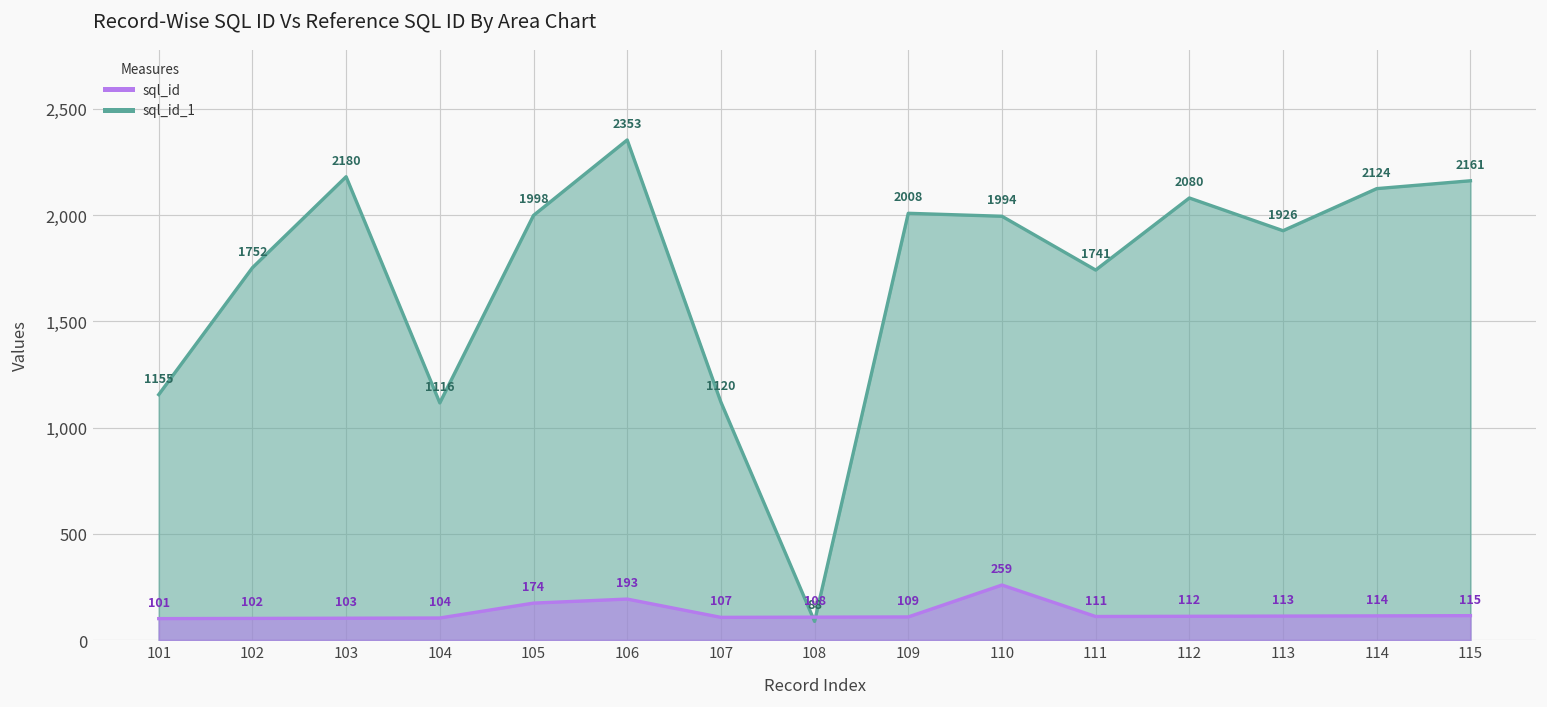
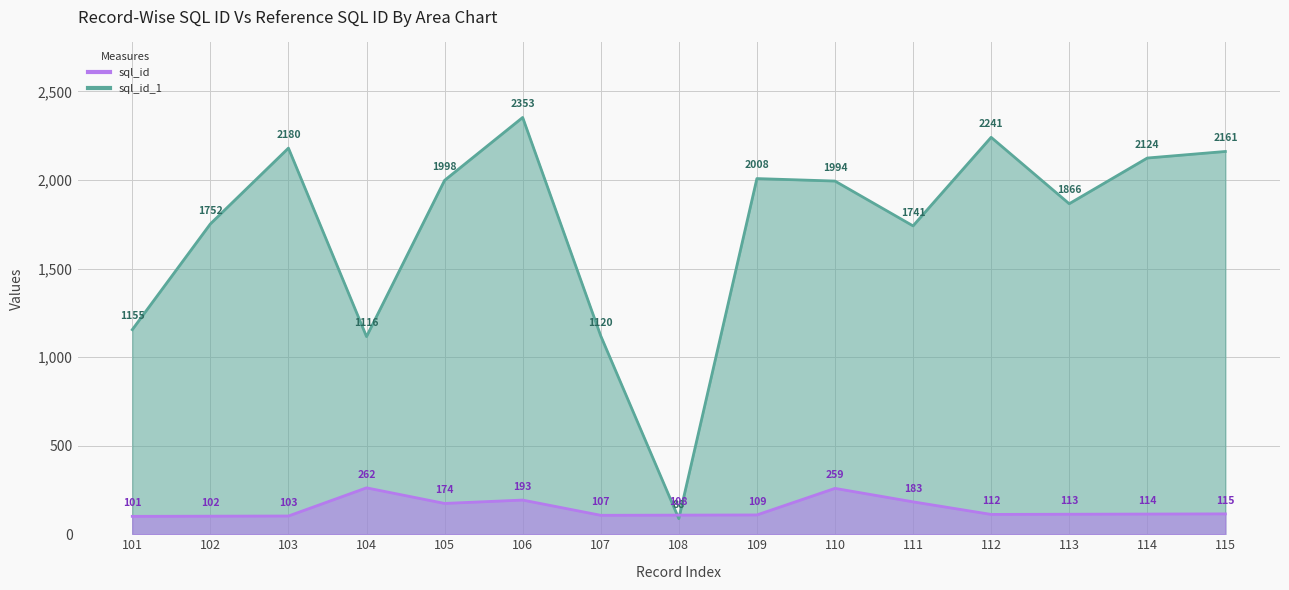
sql_id, 104: 104 -> 262
sql_id, 111: 111 -> 183
sql_id_1, 112: 2080 -> 2241
sql_id_1, 113: 1926 -> 1866
